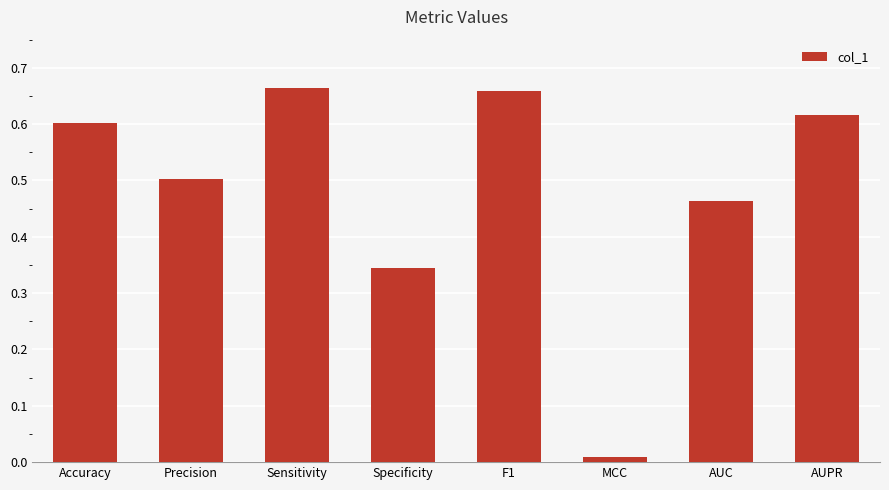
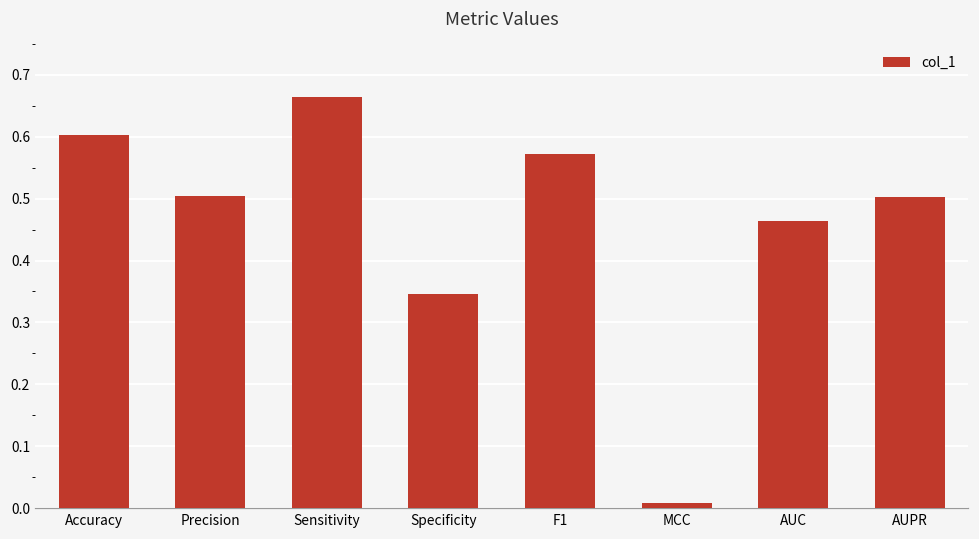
F1: 0.66 -> 0.57
AUPR: 0.62 -> 0.50
